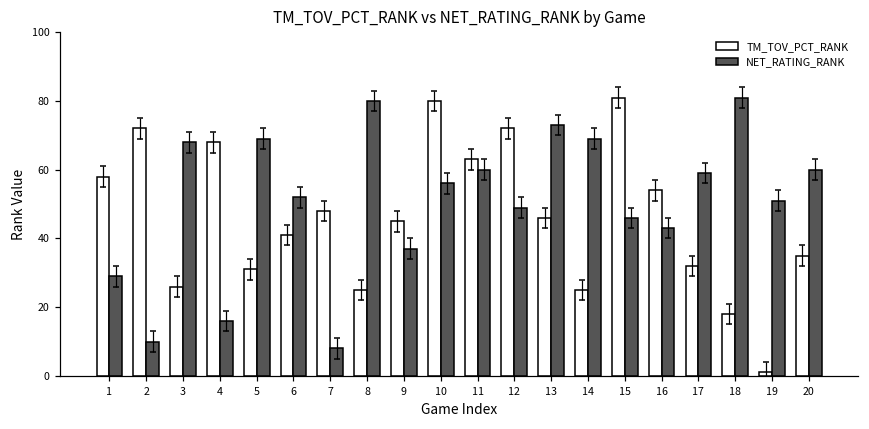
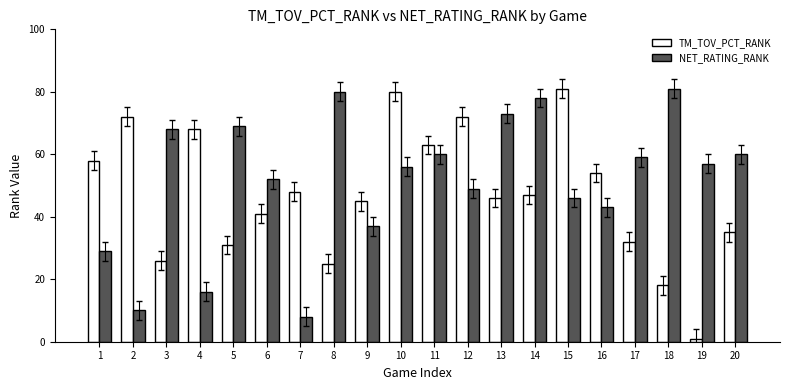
TM_TOV_PCT_RANK, 14: 25 -> 47
NET_RATING_RANK, 14: 69 -> 78
NET_RATING_RANK, 19: 51 -> 57
